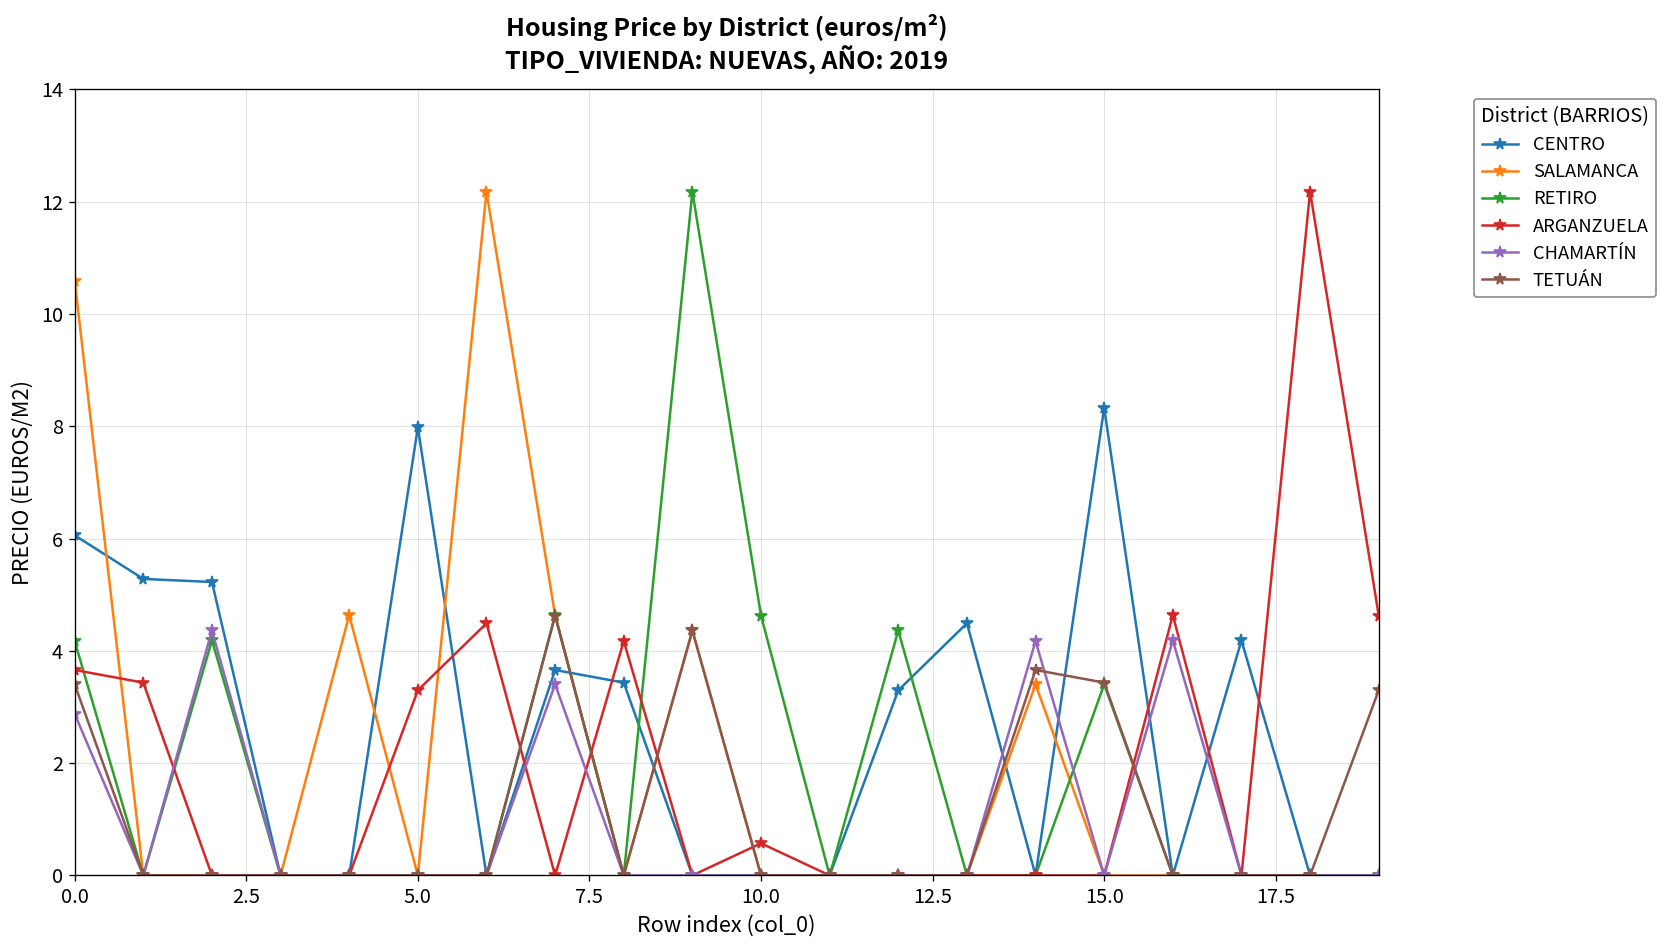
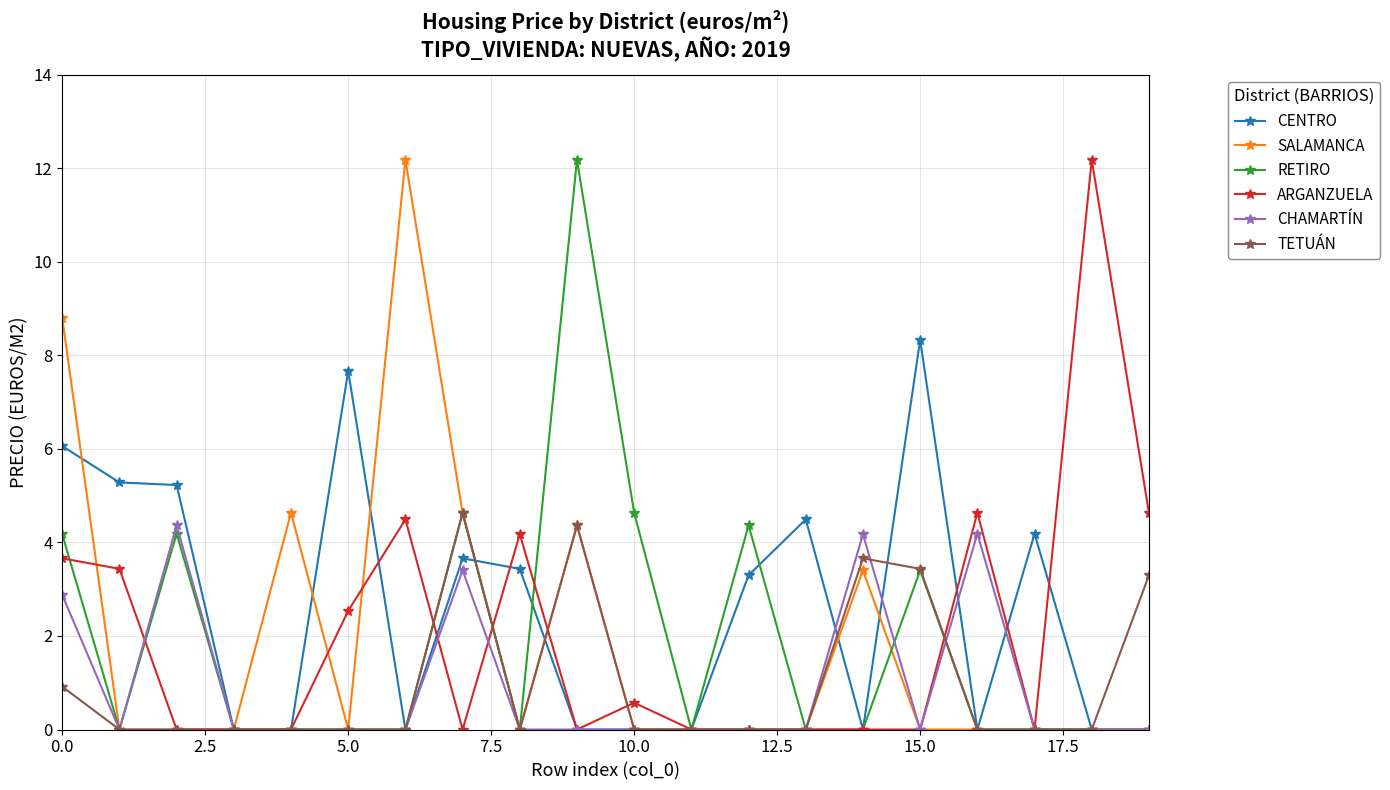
SALAMANCA, 0.0: 10.6 -> 8.8
TETUÁN, 0.0: 3.4 -> 0.9
CENTRO, 5.0: 8.0 -> 7.7
ARGANZUELA, 5.0: 3.3 -> 2.5
